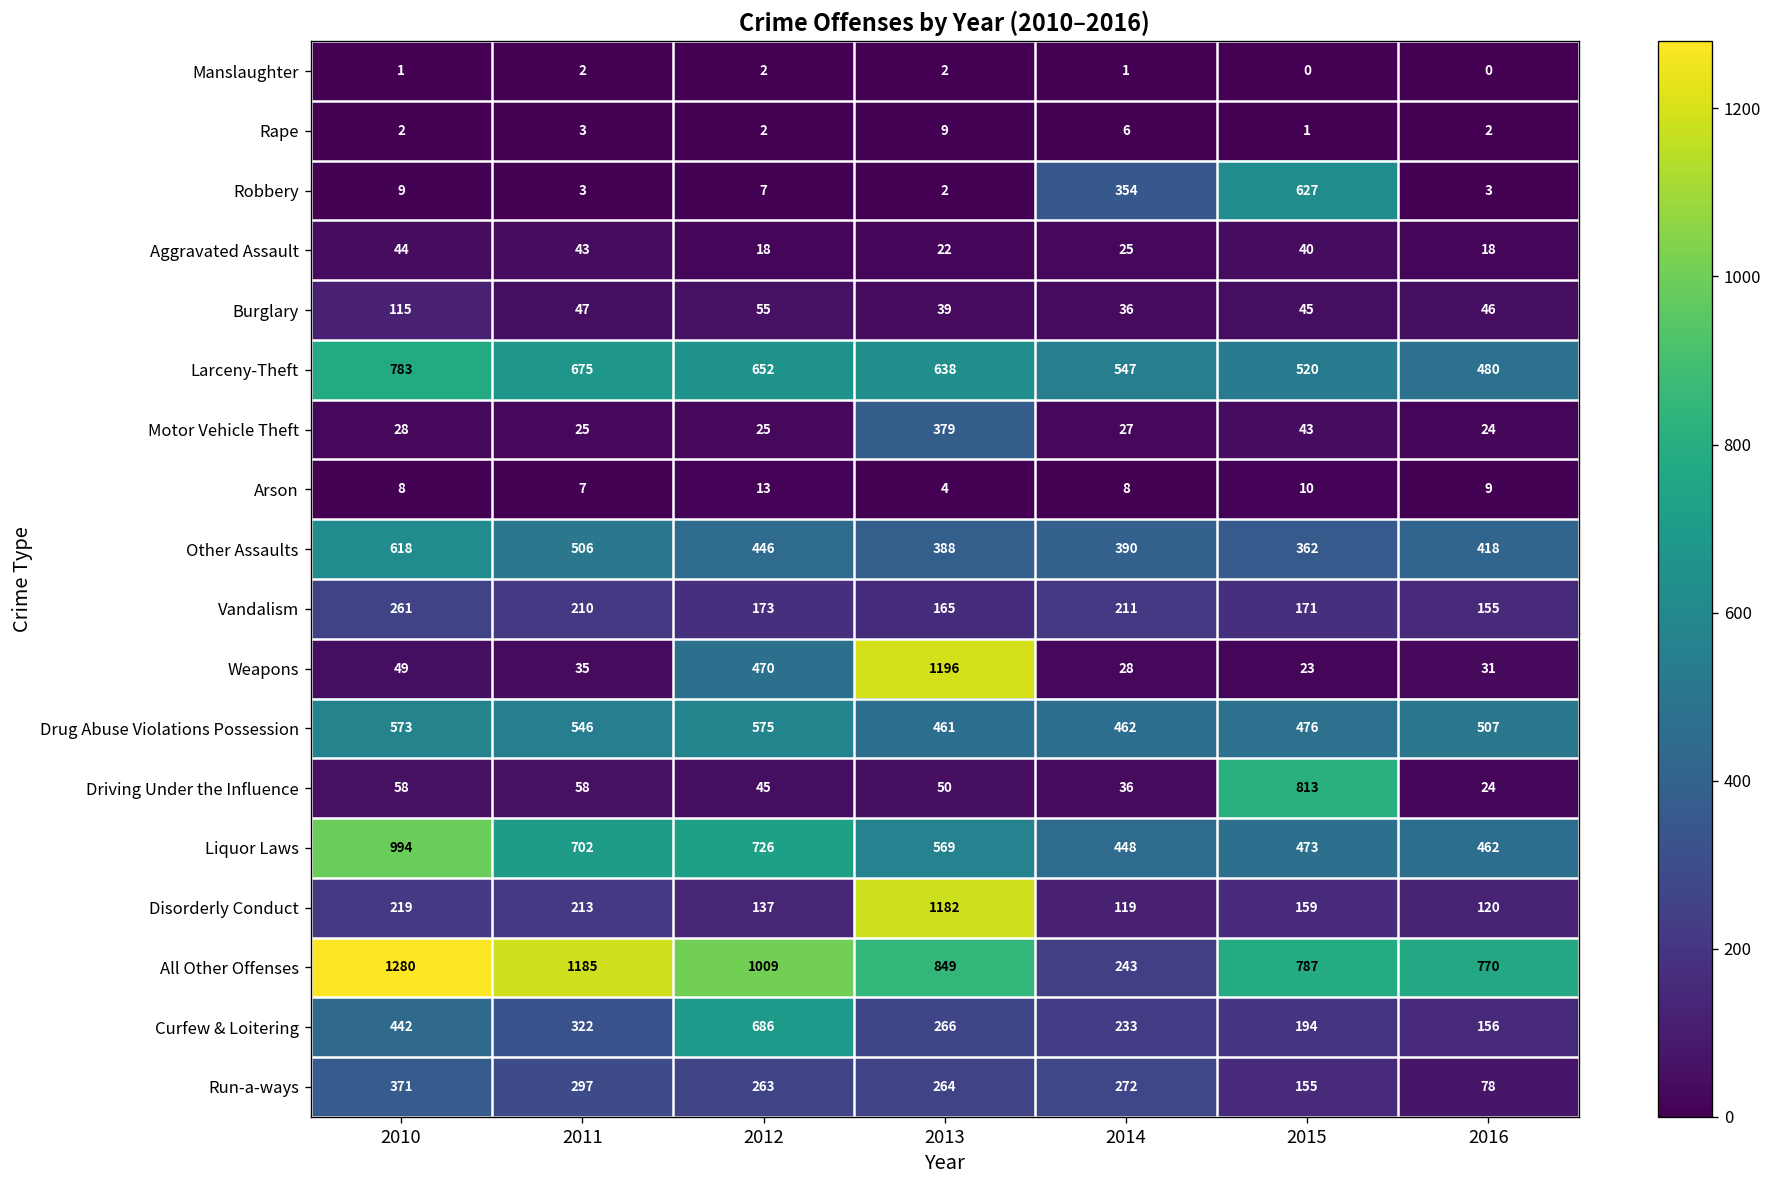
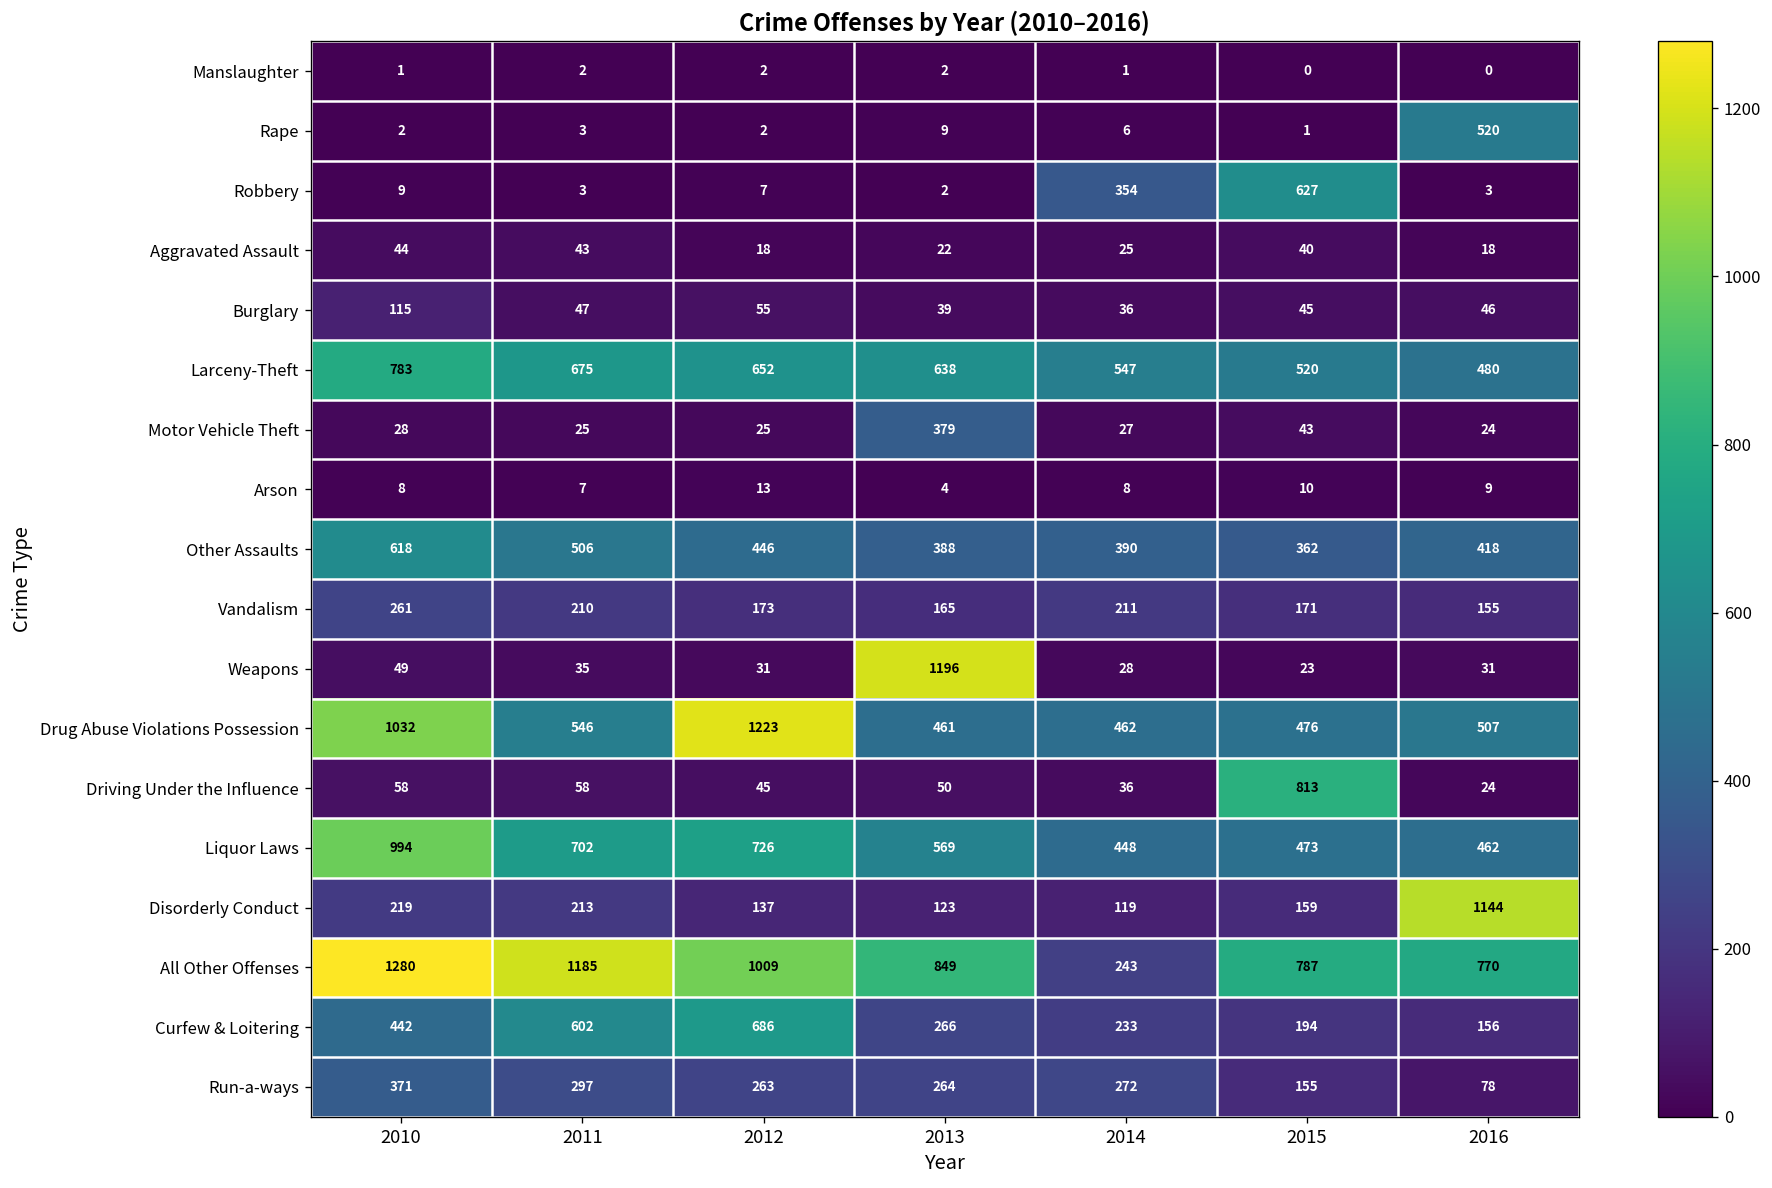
Rape, 2016: 2 -> 520
Weapons, 2012: 470 -> 31
Drug Abuse Violations Possession, 2010: 573 -> 1032
Drug Abuse Violations Possession, 2012: 575 -> 1223
Disorderly Conduct, 2013: 1182 -> 123
Disorderly Conduct, 2016: 120 -> 1144
Curfew & Loitering, 2011: 322 -> 602
